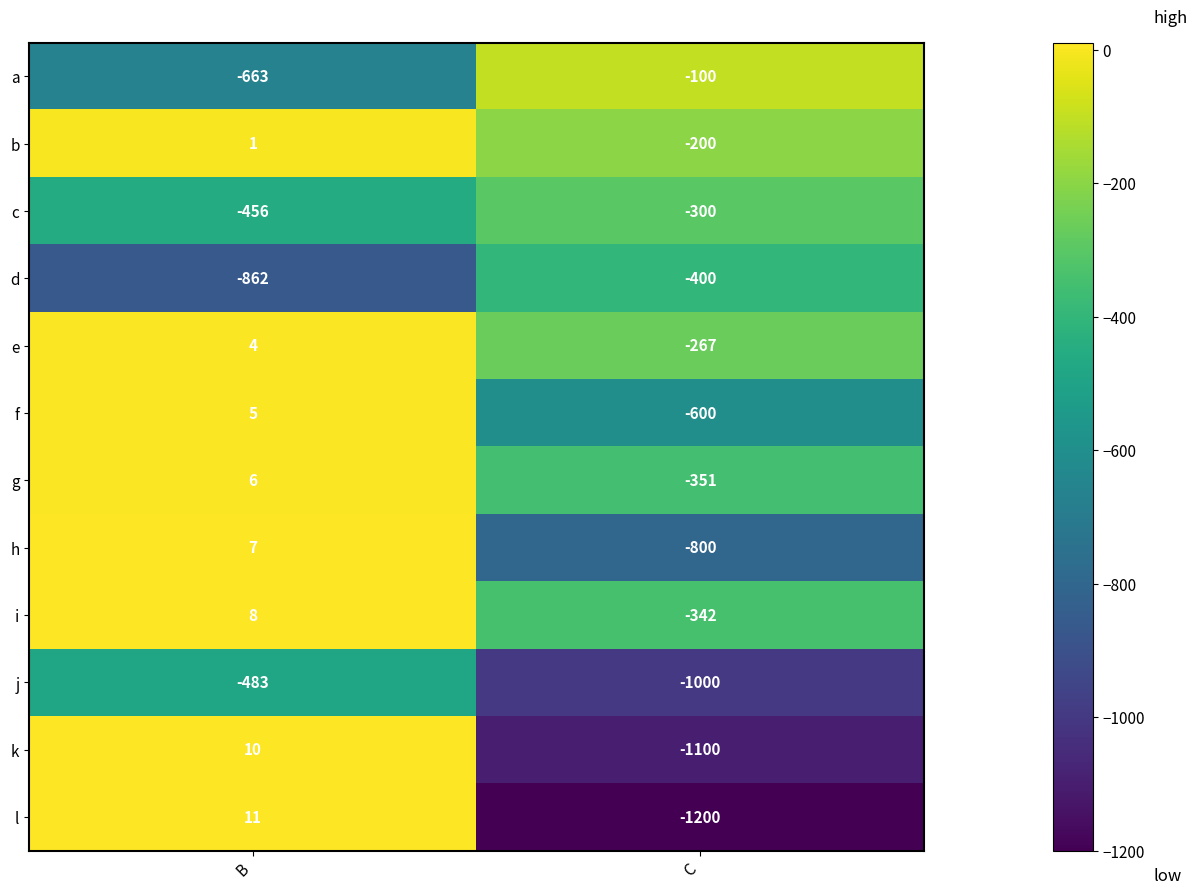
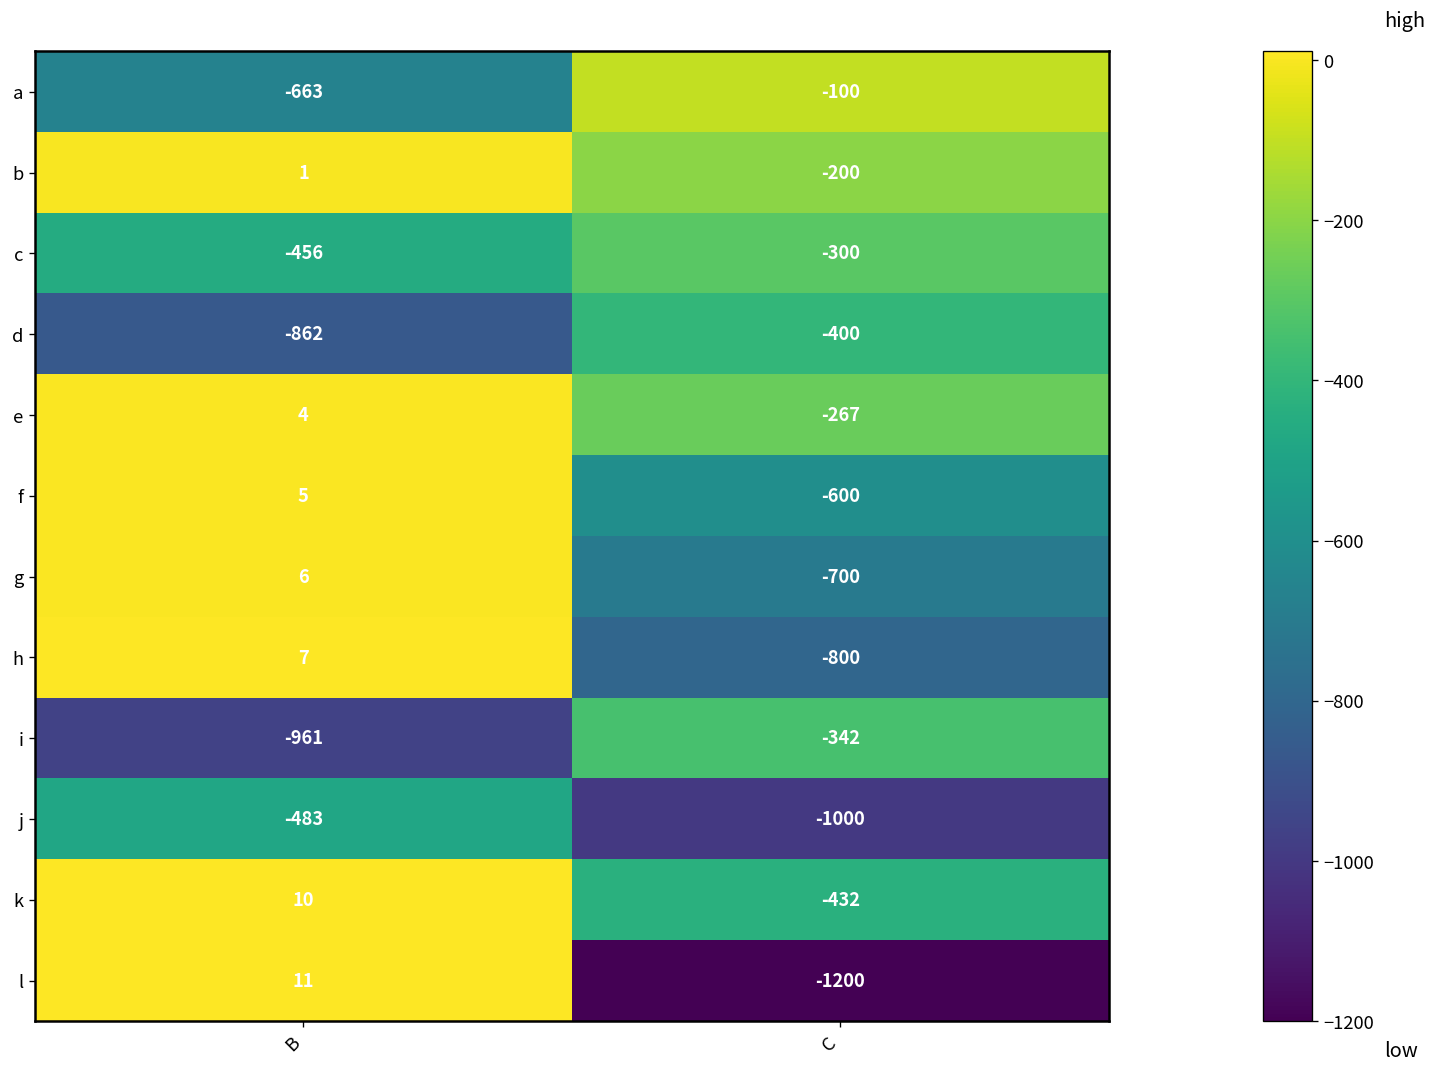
g, C: -351 -> -700
i, B: 8 -> -961
k, C: -1100 -> -432
